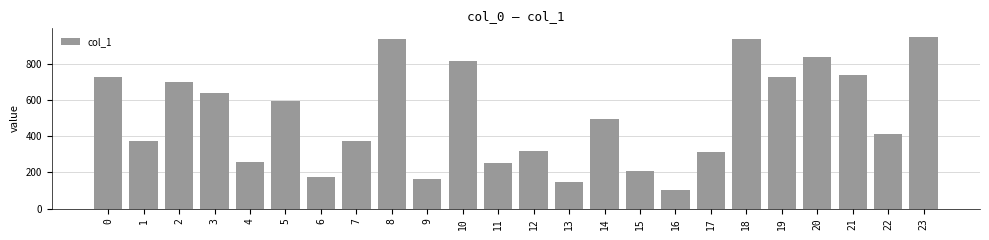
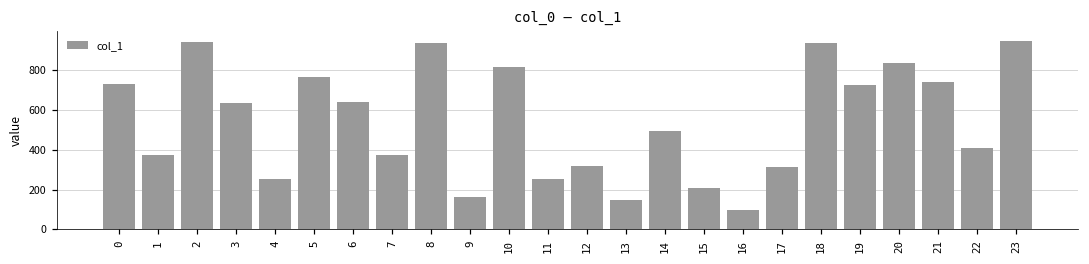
2: 700 -> 940
5: 600 -> 770
6: 170 -> 640
